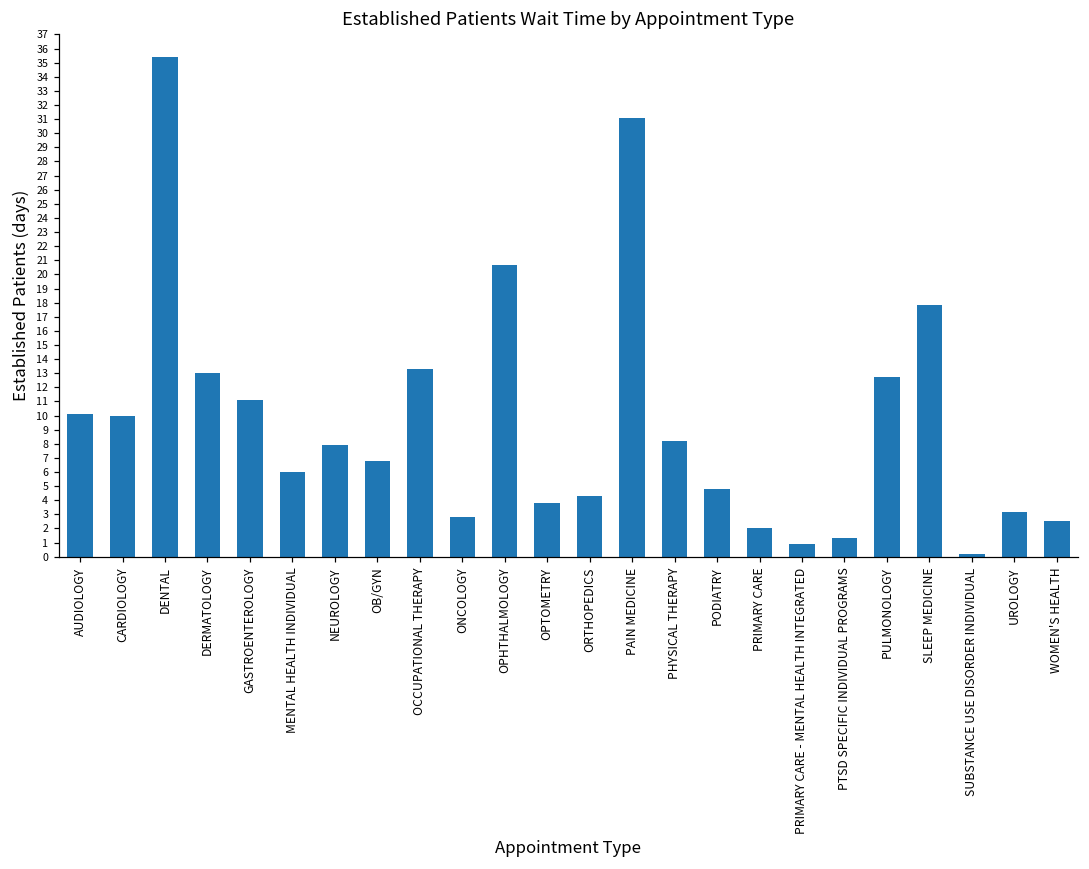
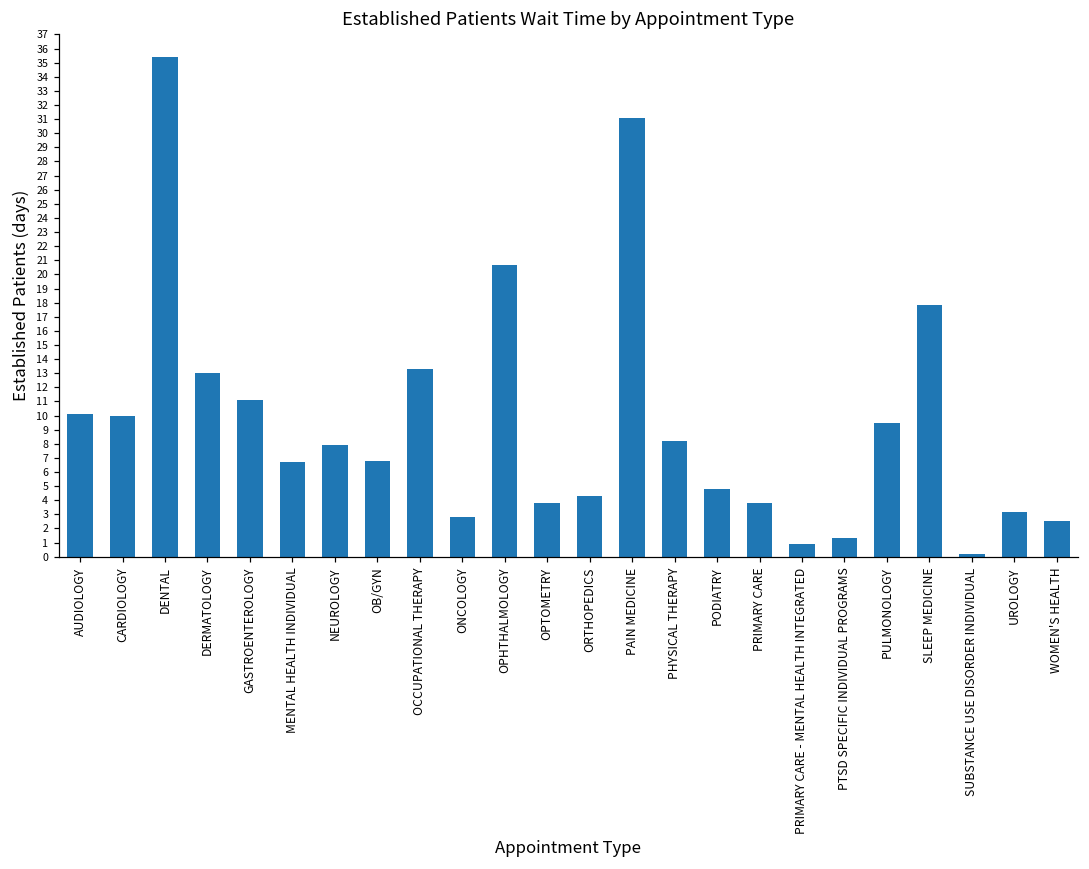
MENTAL HEALTH INDIVIDUAL: 6.0 -> 6.7
PRIMARY CARE: 2.0 -> 3.8
PULMONOLOGY: 12.7 -> 9.5
